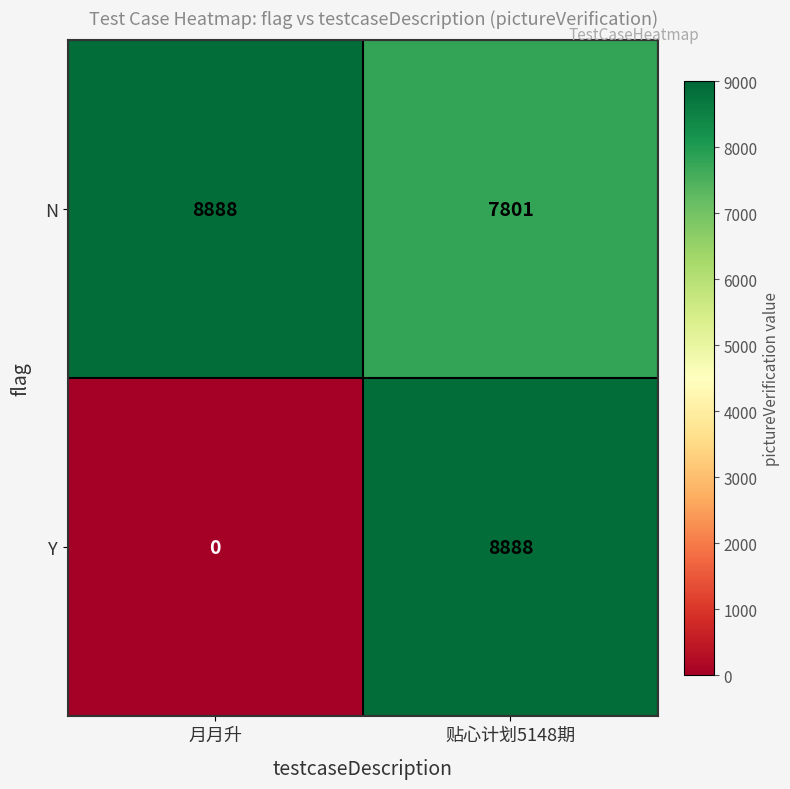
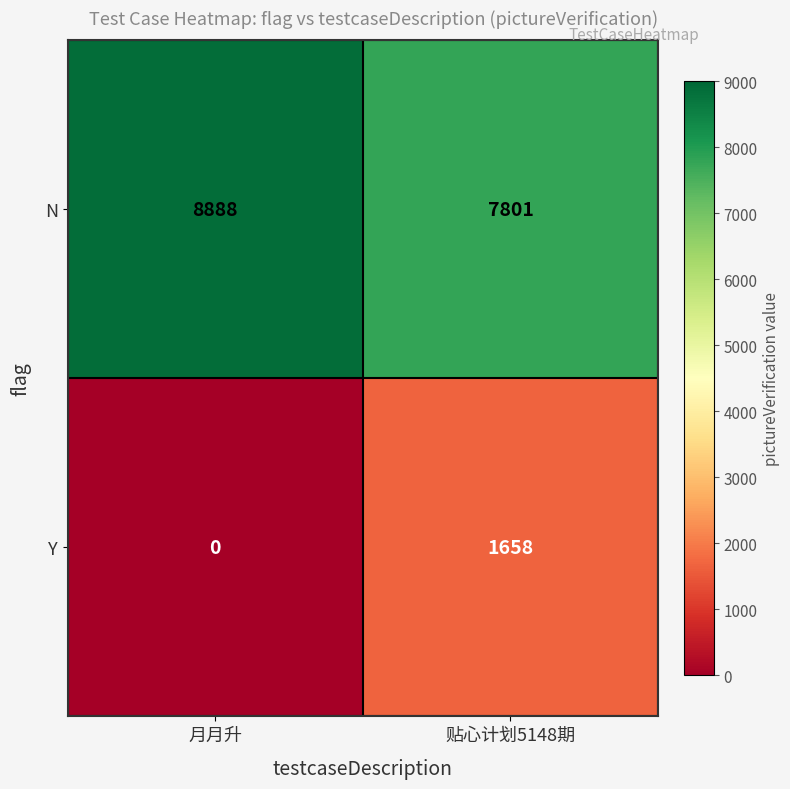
Y, 贴心计划5148期: 8888 -> 1658
